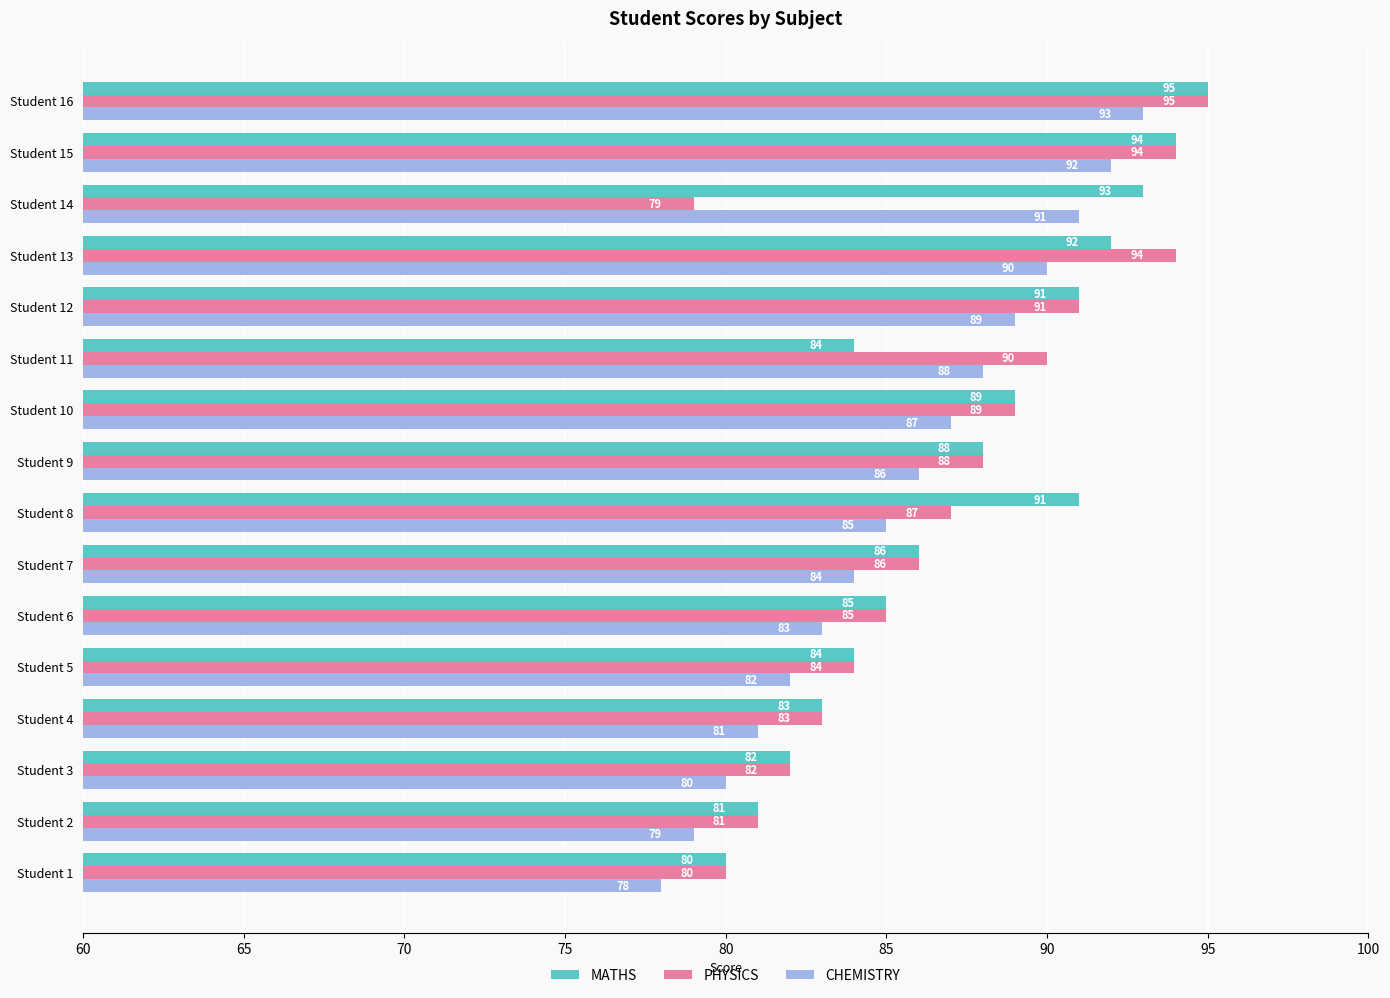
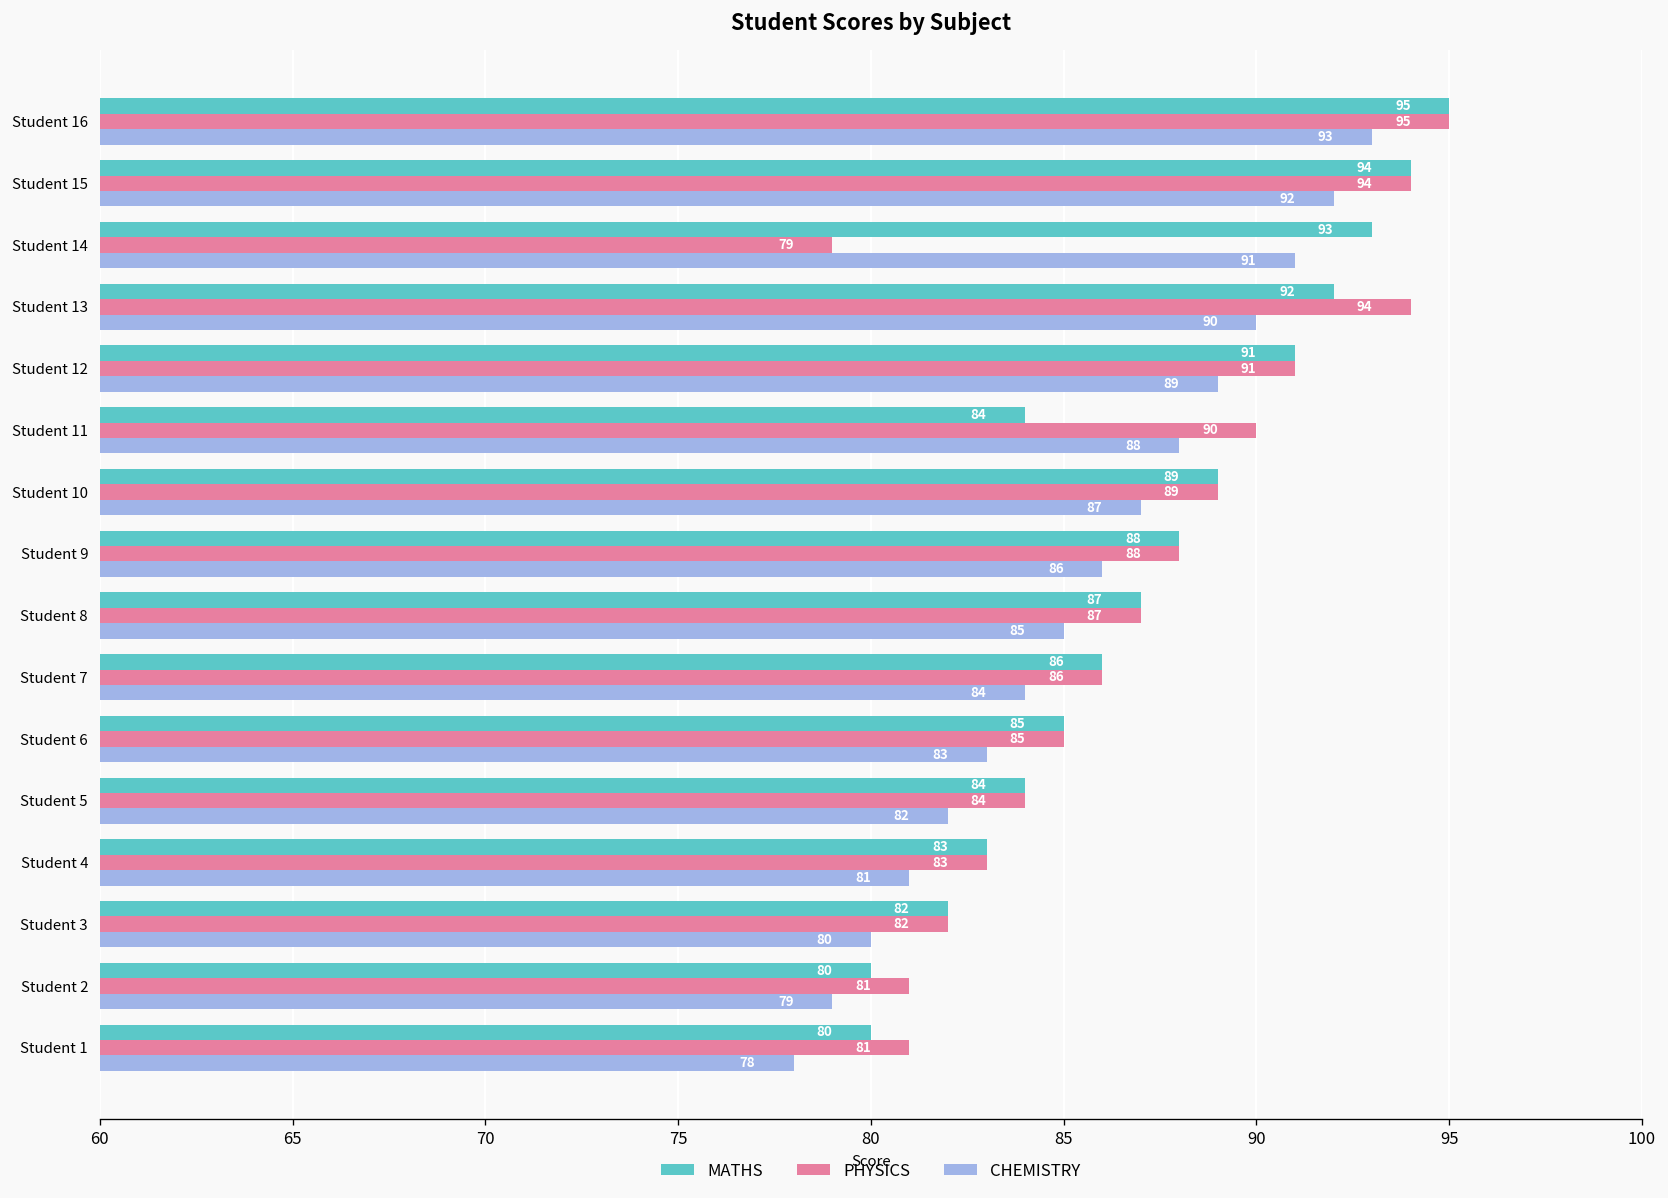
MATHS, Student 8: 91 -> 87
MATHS, Student 2: 81 -> 80
PHYSICS, Student 1: 80 -> 81
